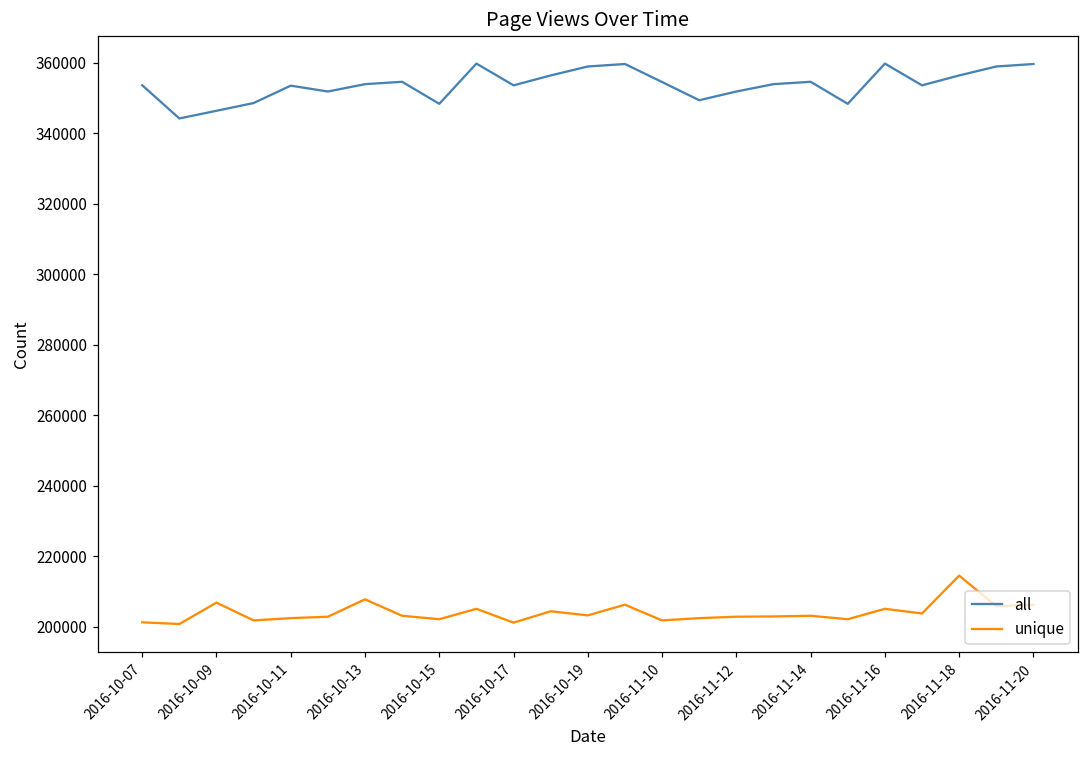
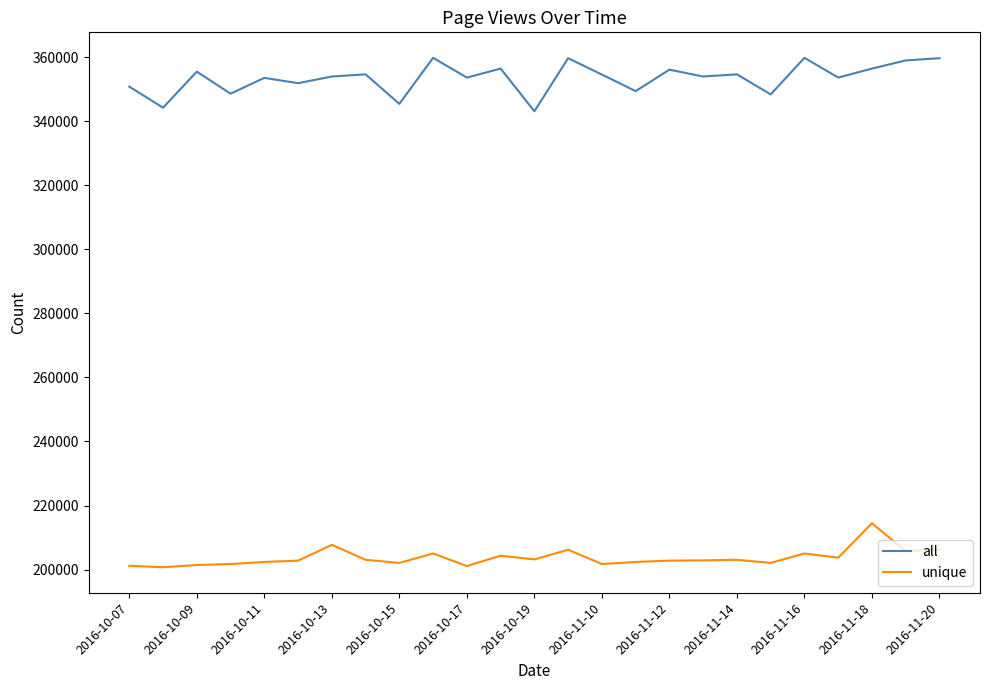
all, 2016-10-07: 354000 -> 351000
all, 2016-10-09: 346000 -> 355000
unique, 2016-10-09: 207000 -> 201000
all, 2016-10-15: 348000 -> 345000
all, 2016-10-19: 359000 -> 343000
all, 2016-11-12: 352000 -> 356000
